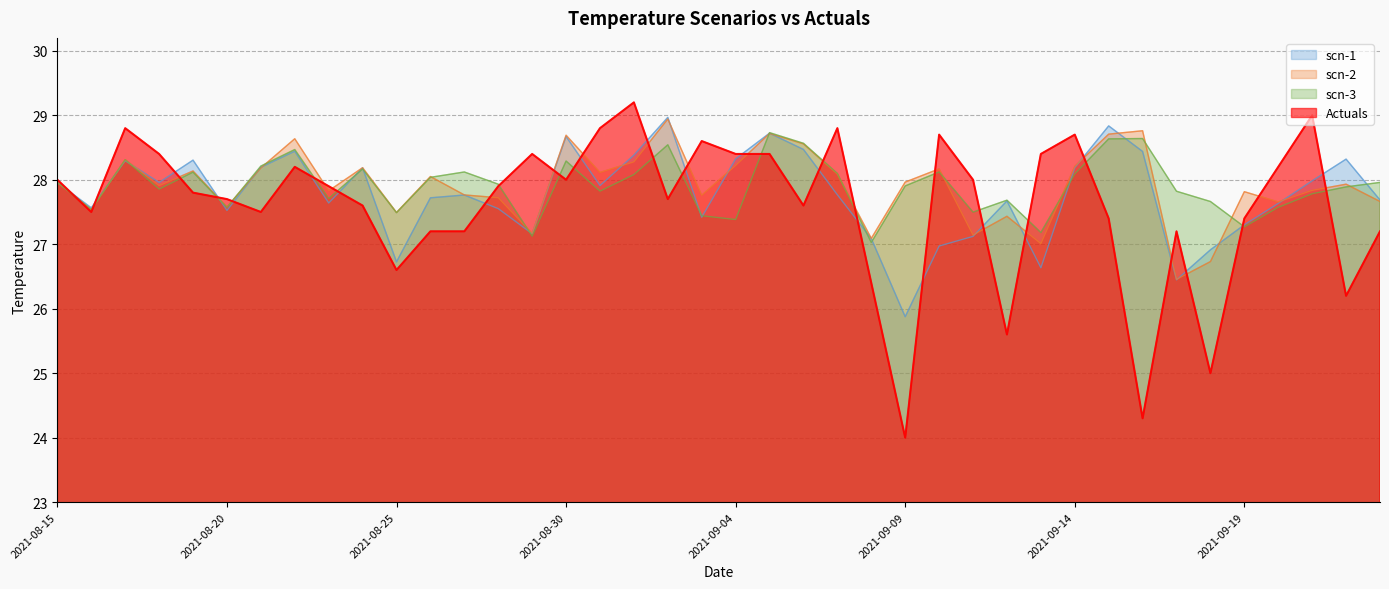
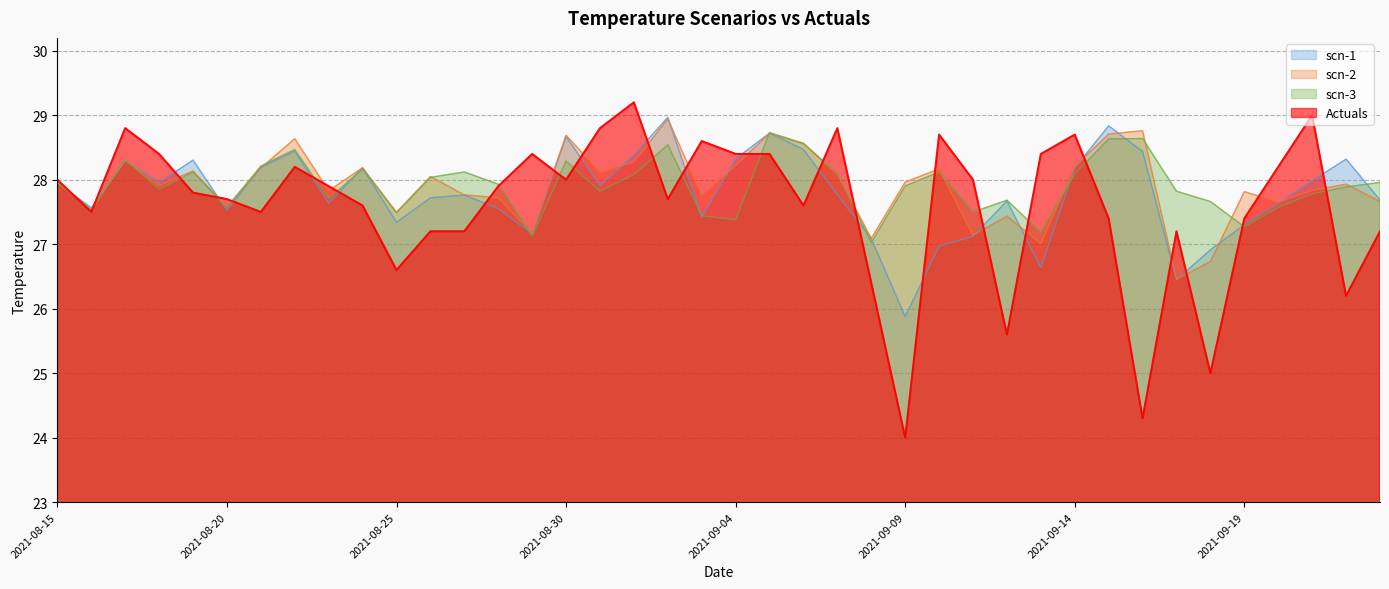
scn-1, 2021-08-25: 26.7 -> 27.3
